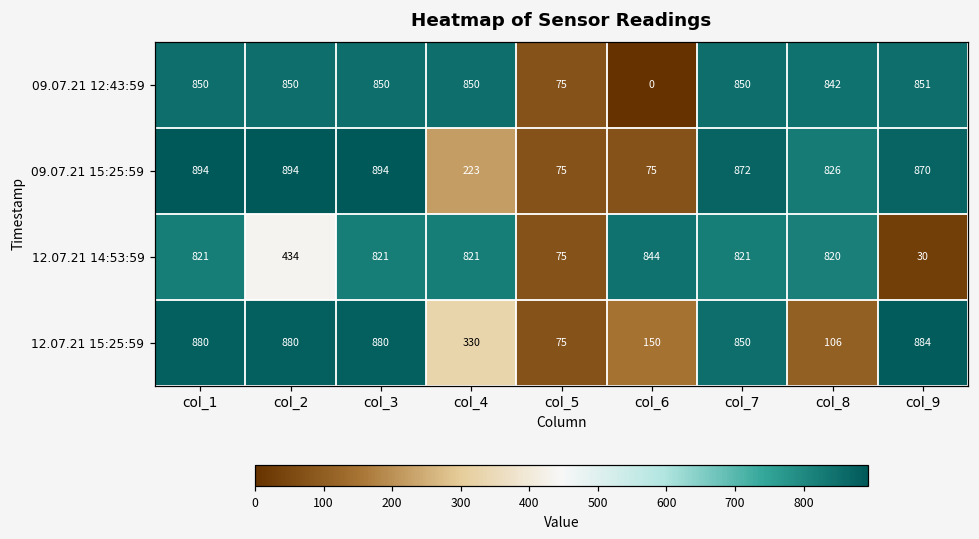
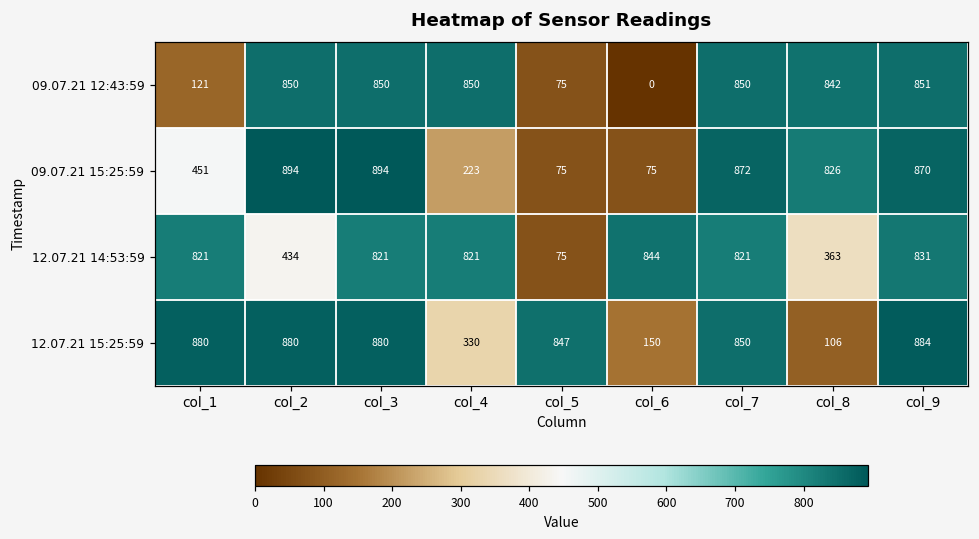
09.07.21 12:43:59, col_1: 850 -> 121
09.07.21 15:25:59, col_1: 894 -> 451
12.07.21 14:53:59, col_8: 820 -> 363
12.07.21 14:53:59, col_9: 30 -> 831
12.07.21 15:25:59, col_5: 75 -> 847
